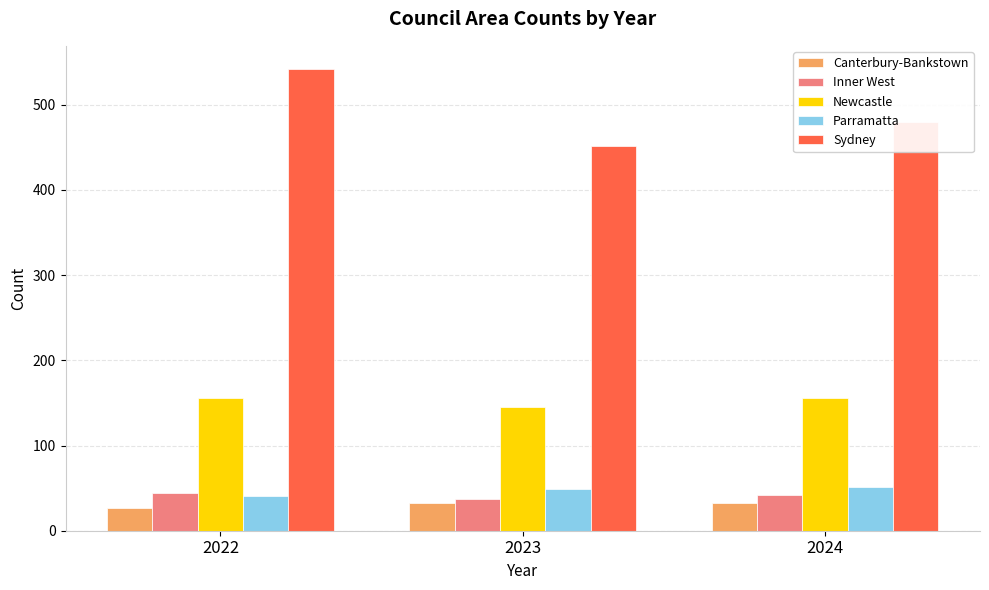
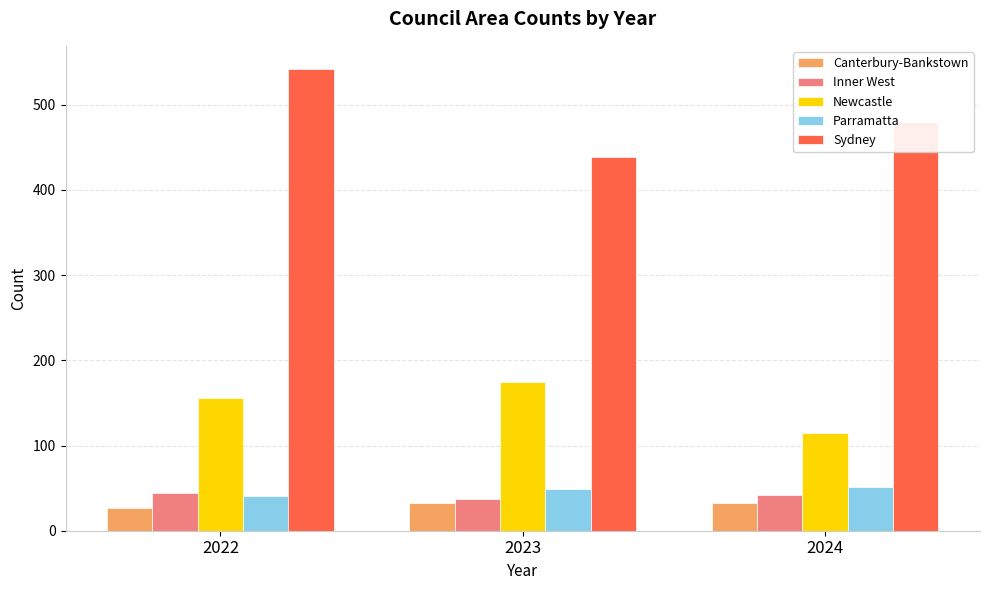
Newcastle, 2023: 150 -> 180
Sydney, 2023: 450 -> 440
Newcastle, 2024: 160 -> 120
